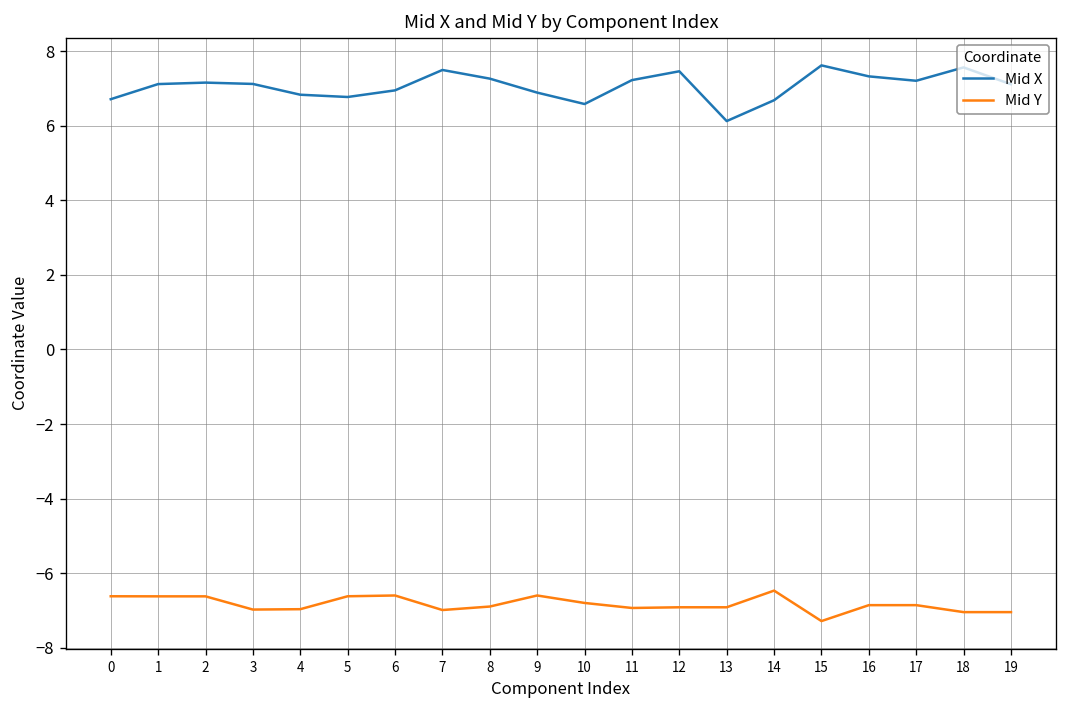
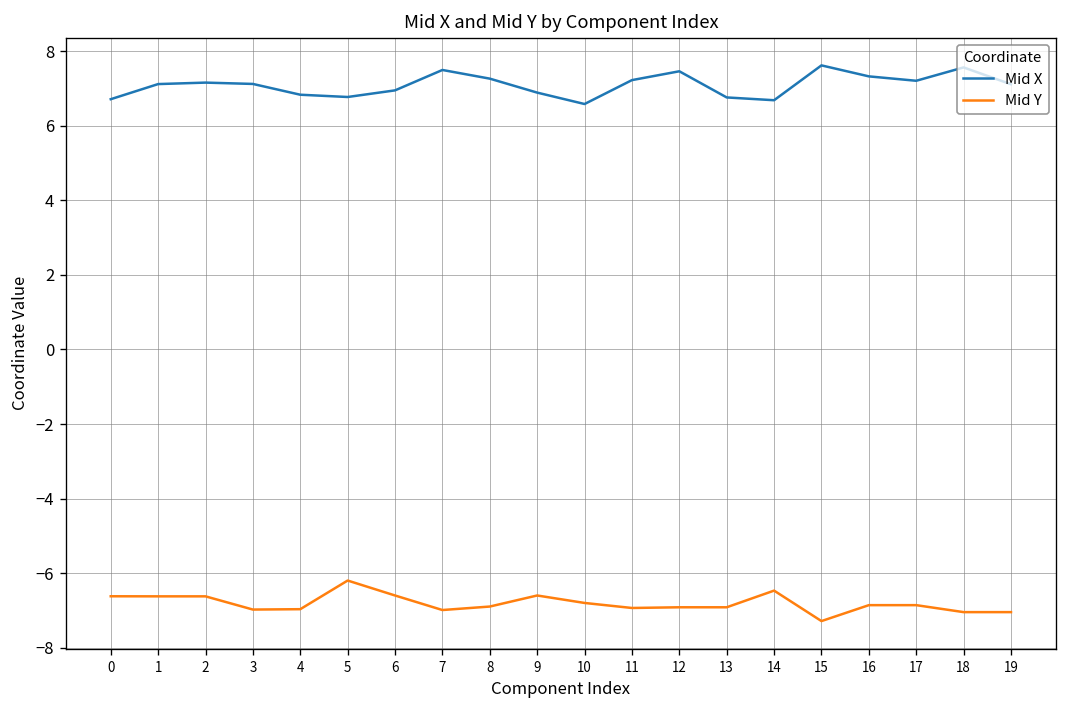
Mid Y, 5: -6.6 -> -6.2
Mid X, 13: 6.1 -> 6.8
